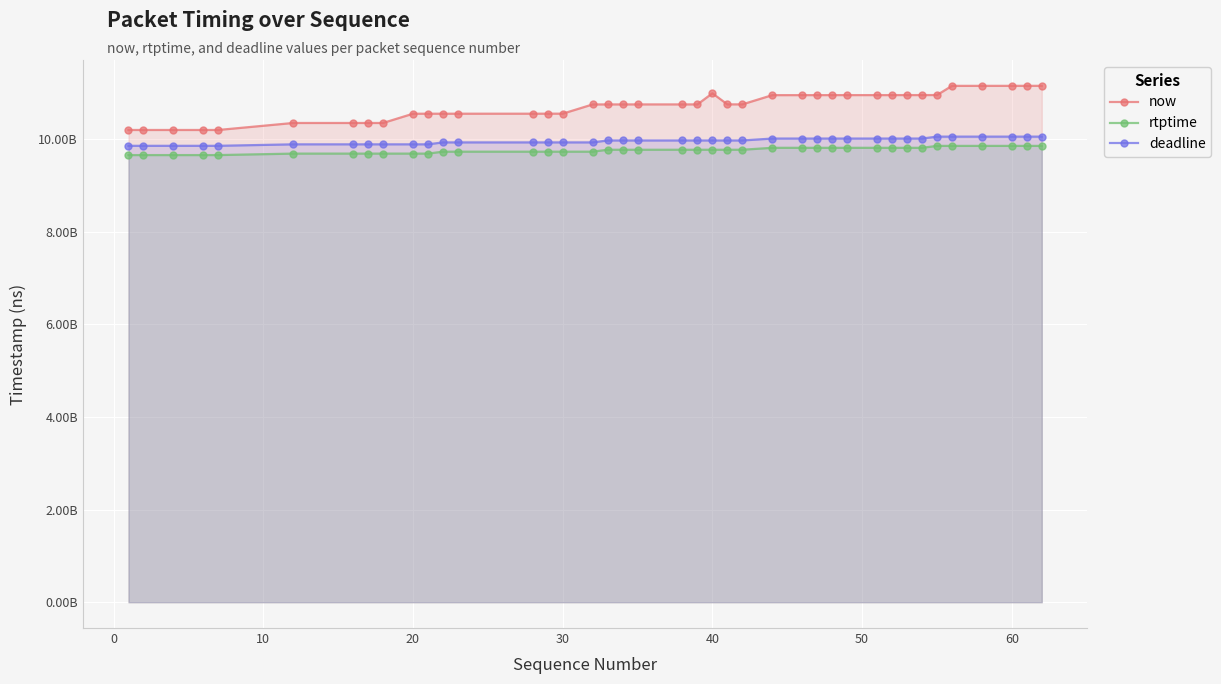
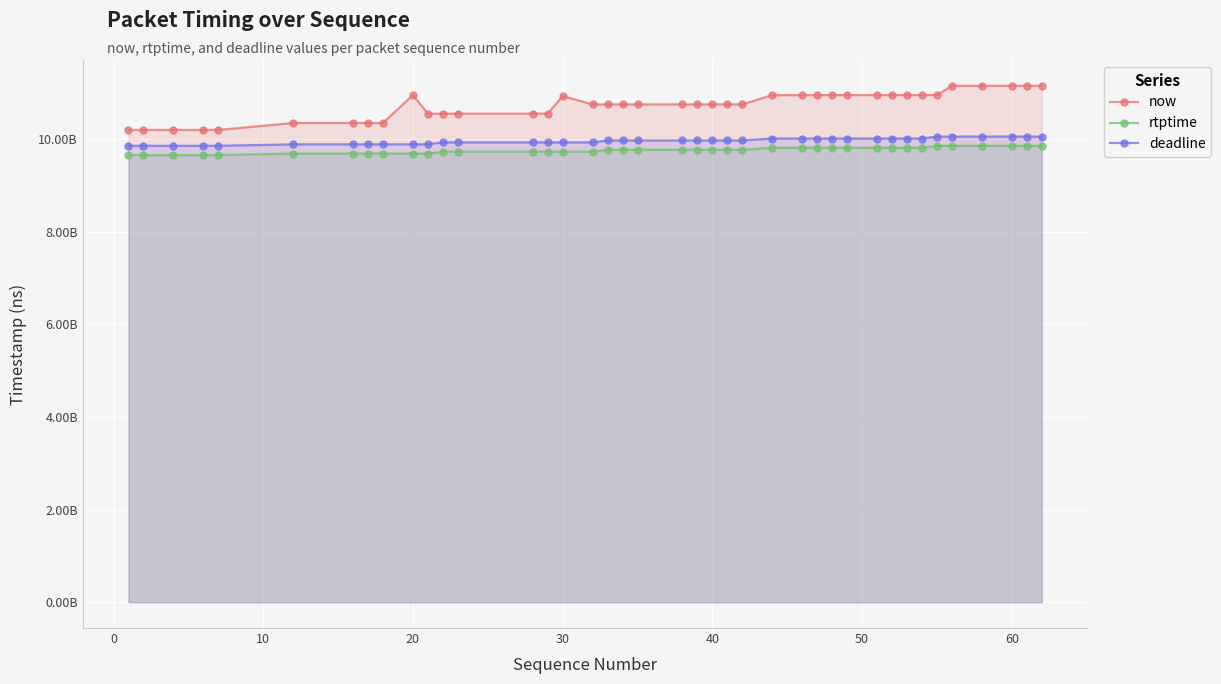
now, 20: 10500000000 -> 10900000000
now, 30: 10500000000 -> 10900000000
now, 40: 11000000000 -> 10700000000
